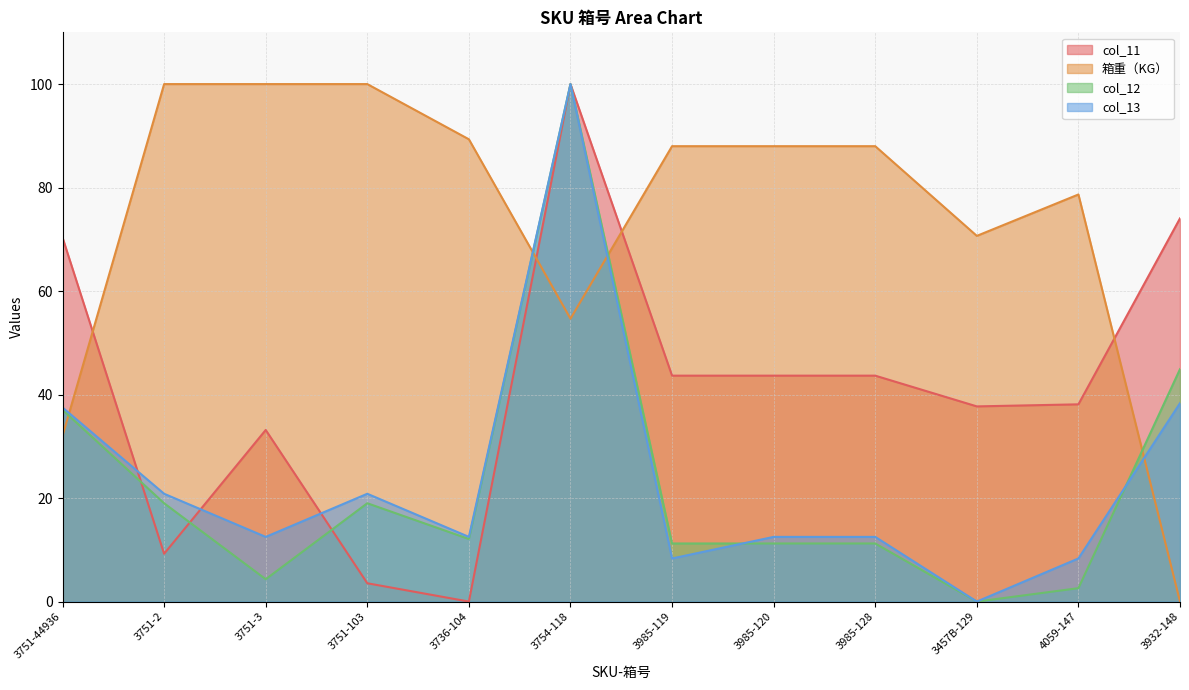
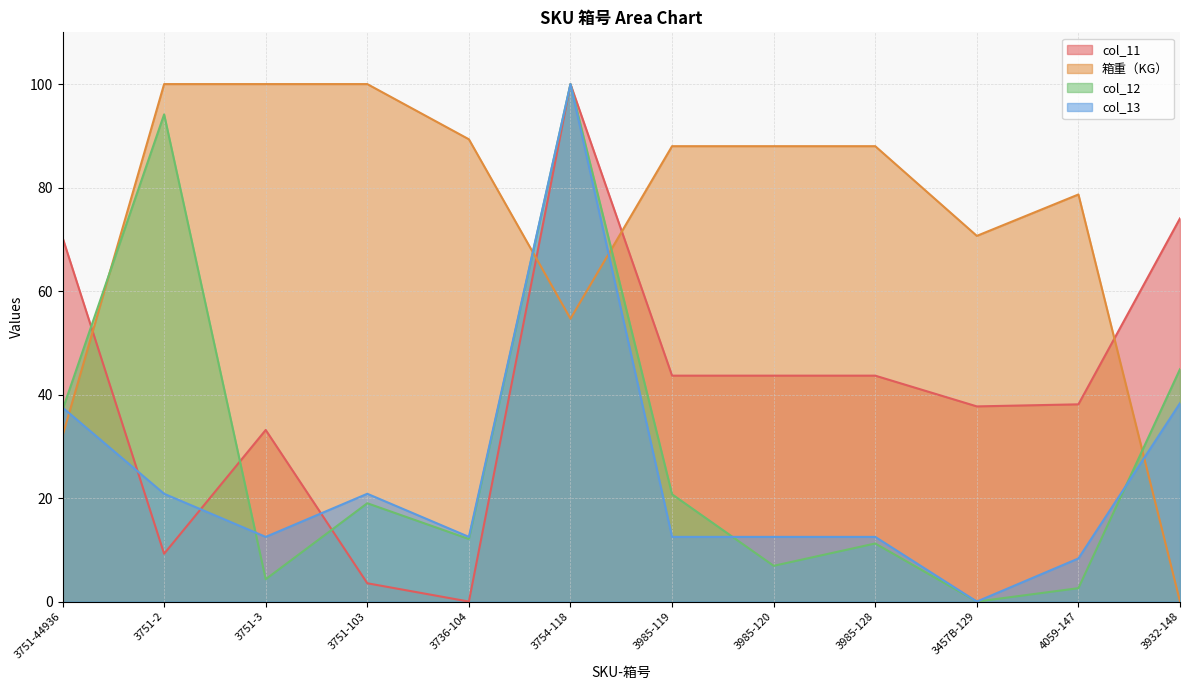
col_12, 3751-2: 19 -> 94
col_12, 3985-119: 11 -> 21
col_13, 3985-119: 8 -> 13
col_12, 3985-120: 11 -> 7
